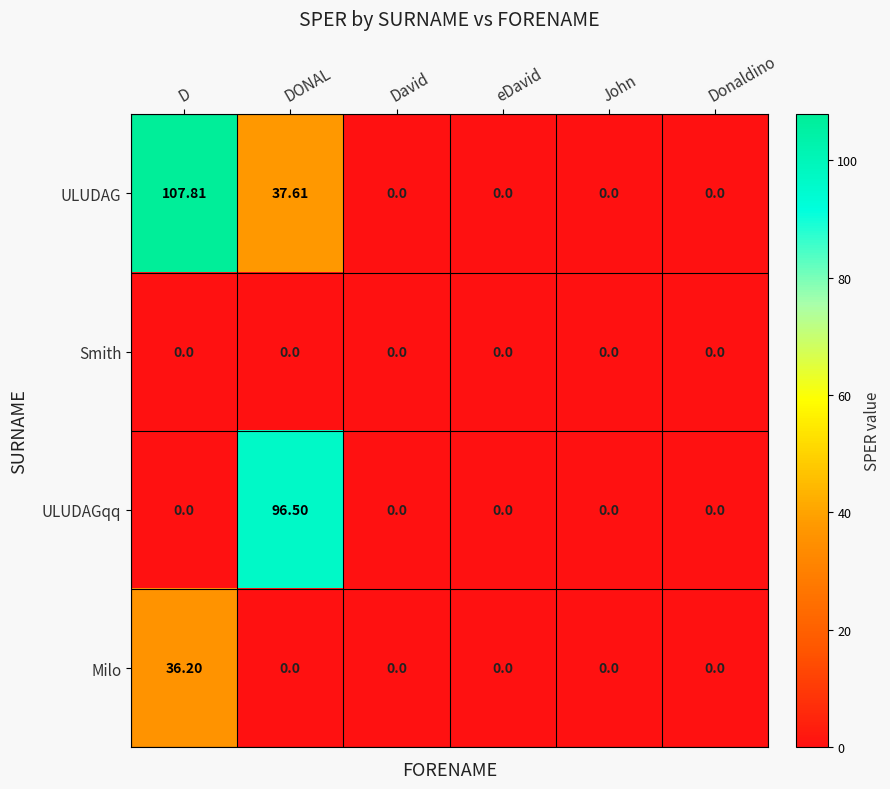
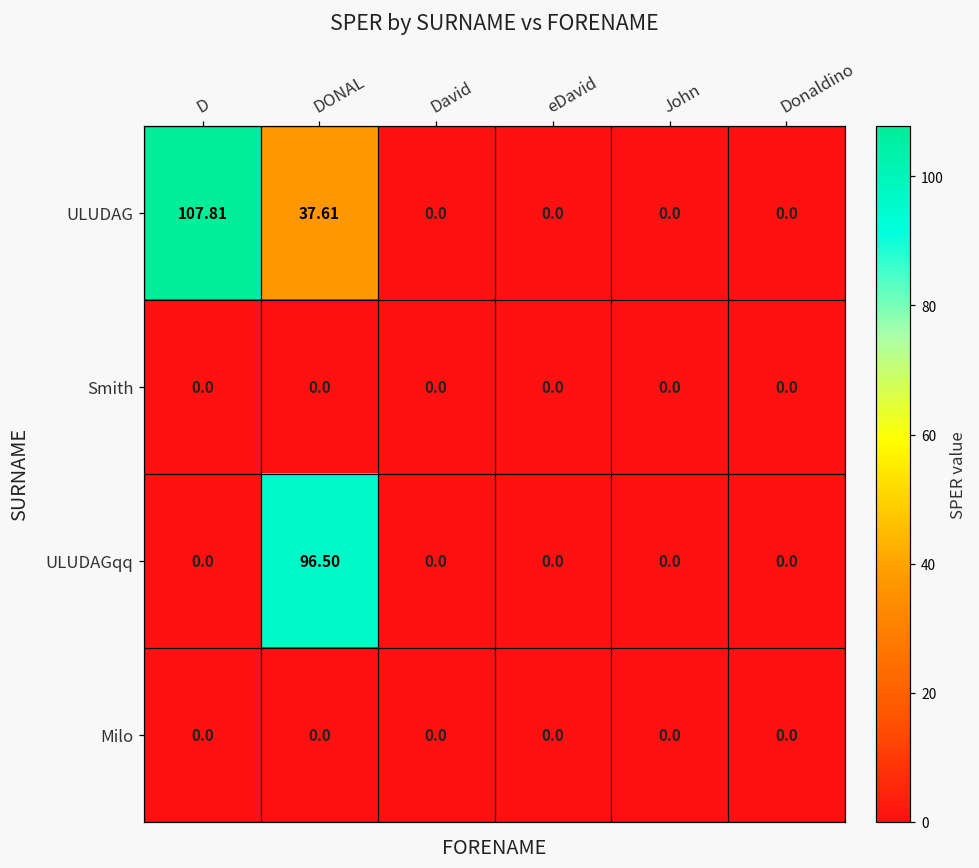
Milo, D: 36.20 -> 0.0
